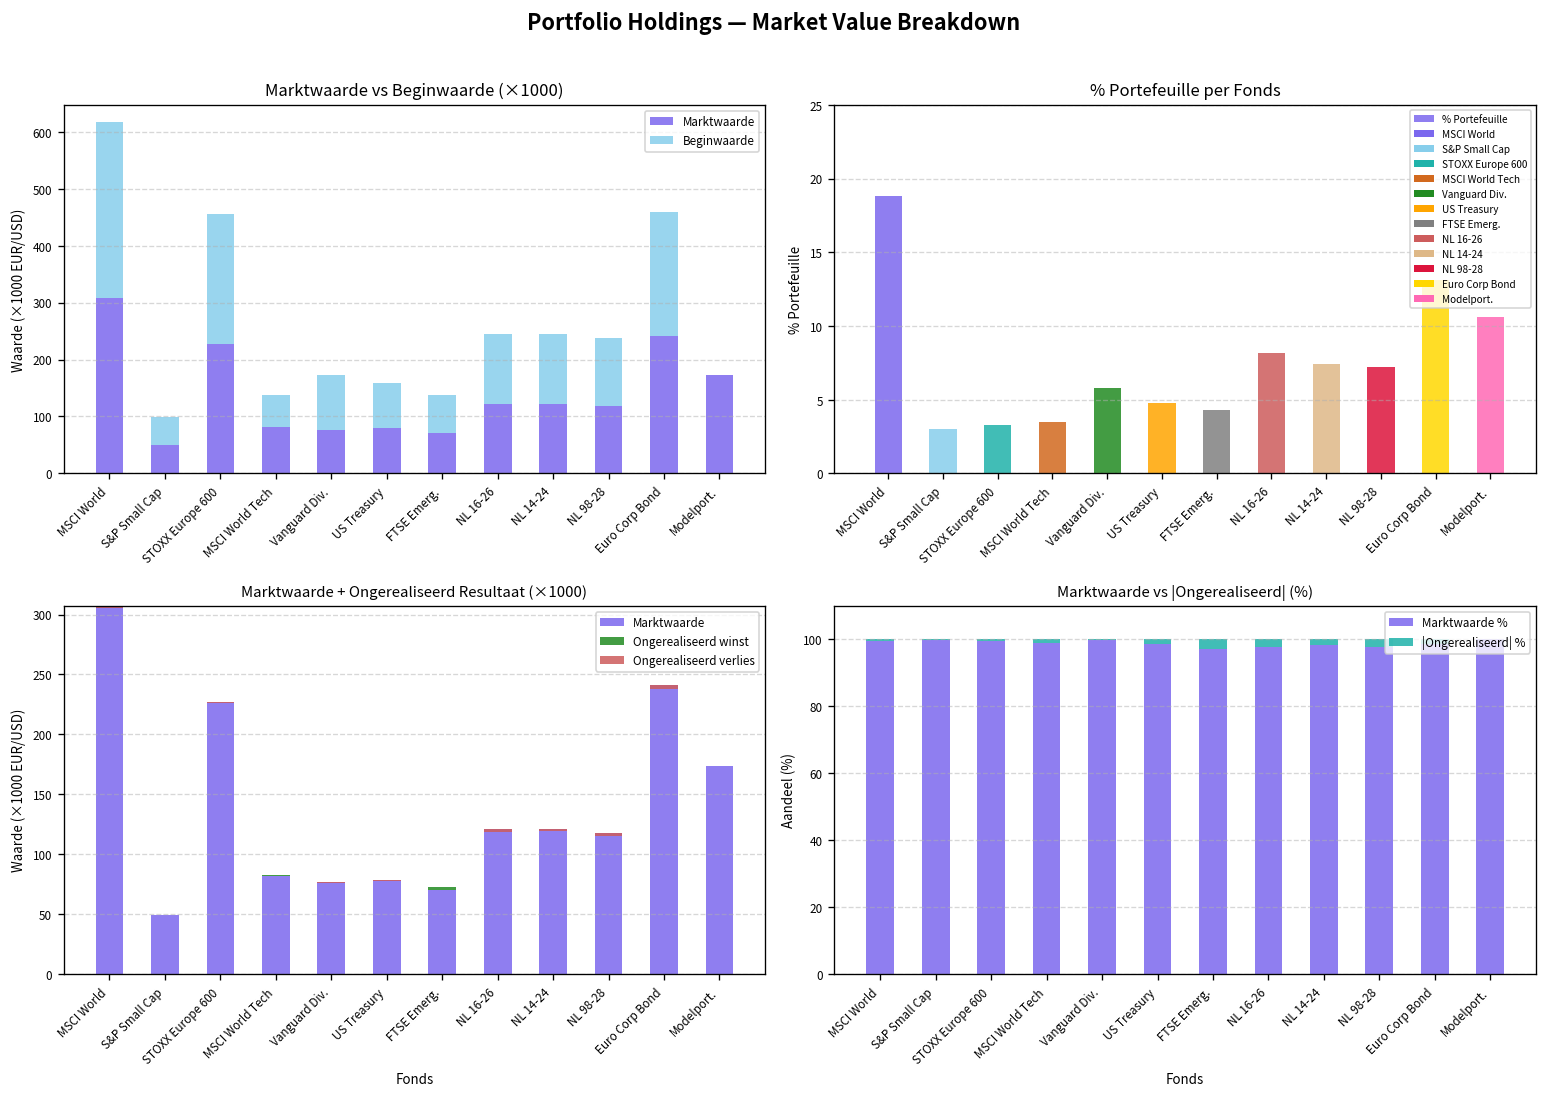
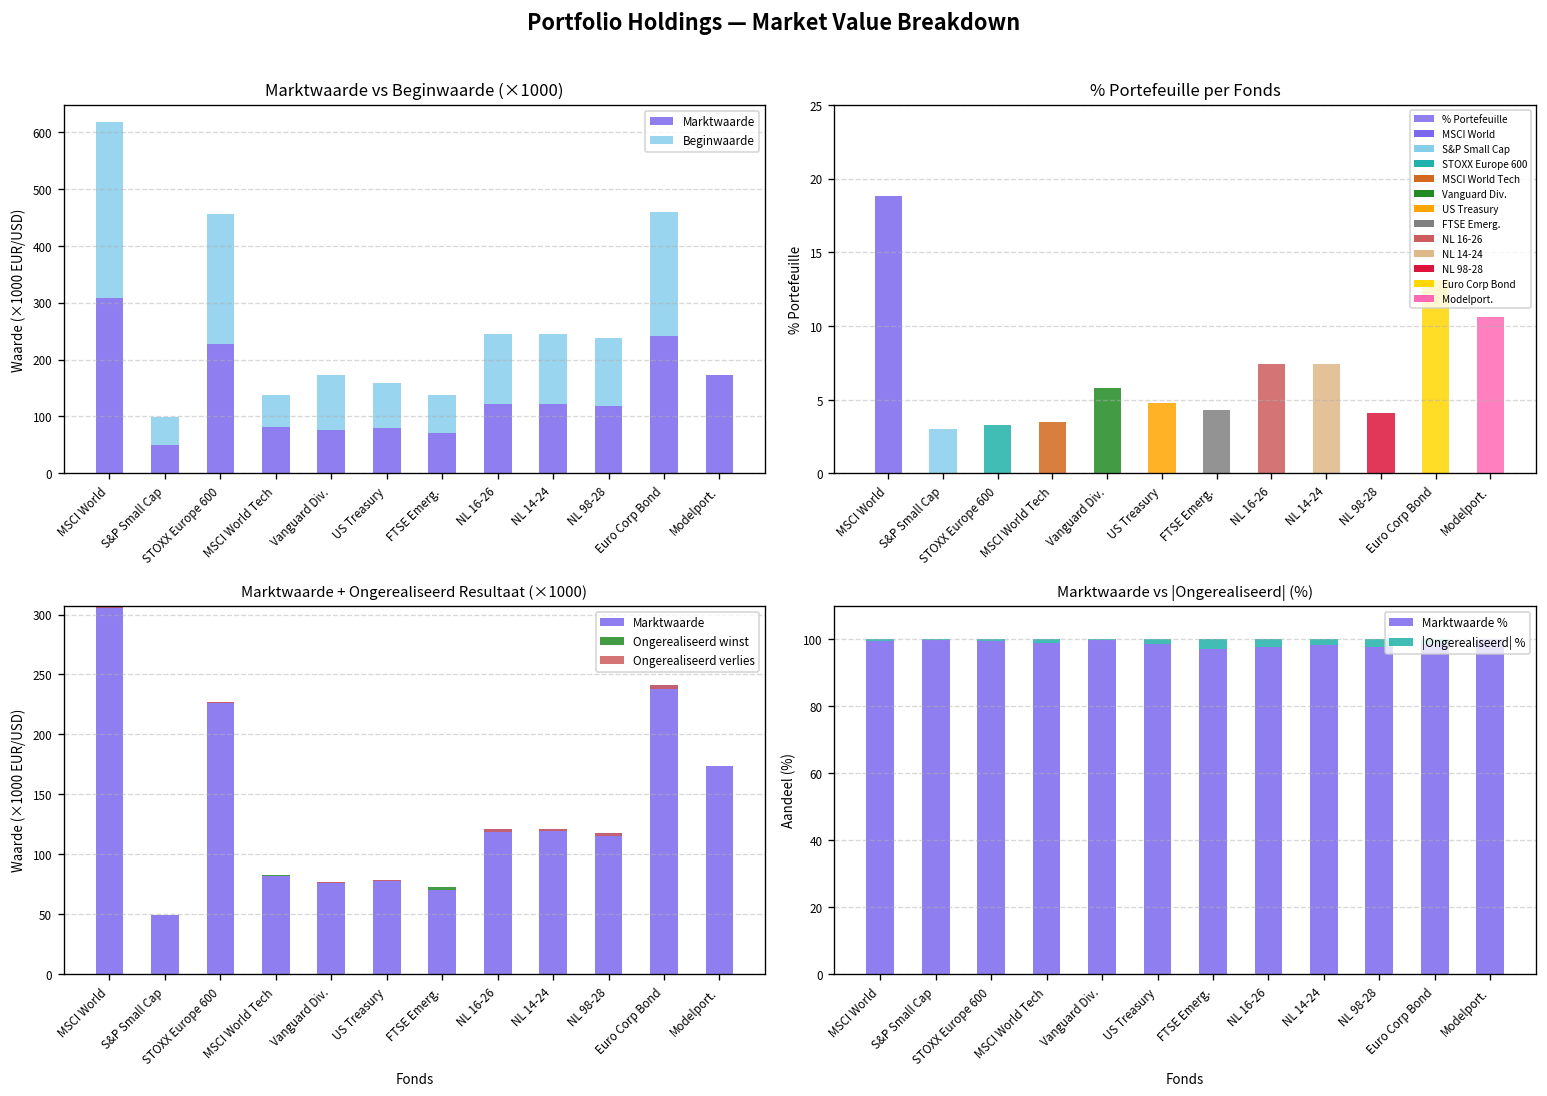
% Portefeuille per Fonds, % Portefeuille, NL 16-26: 8.2 -> 7.4
% Portefeuille per Fonds, % Portefeuille, NL 98-28: 7.2 -> 4.1
